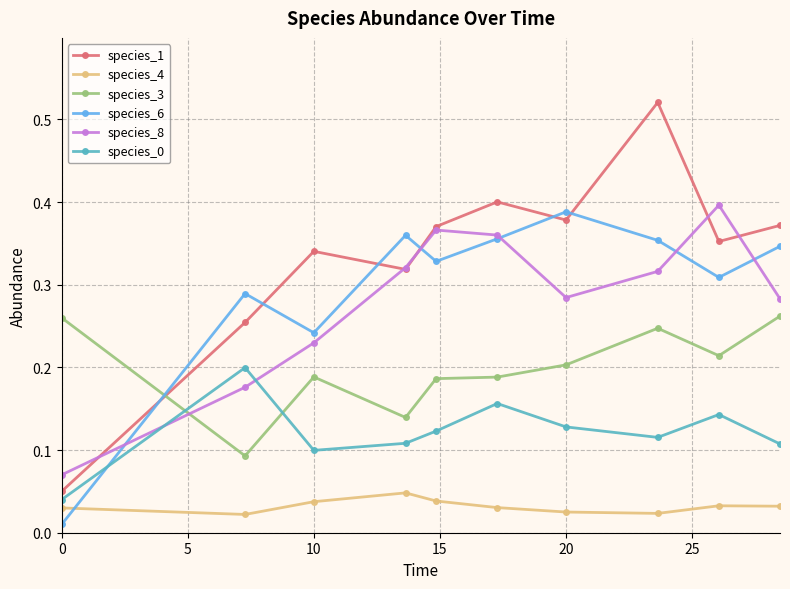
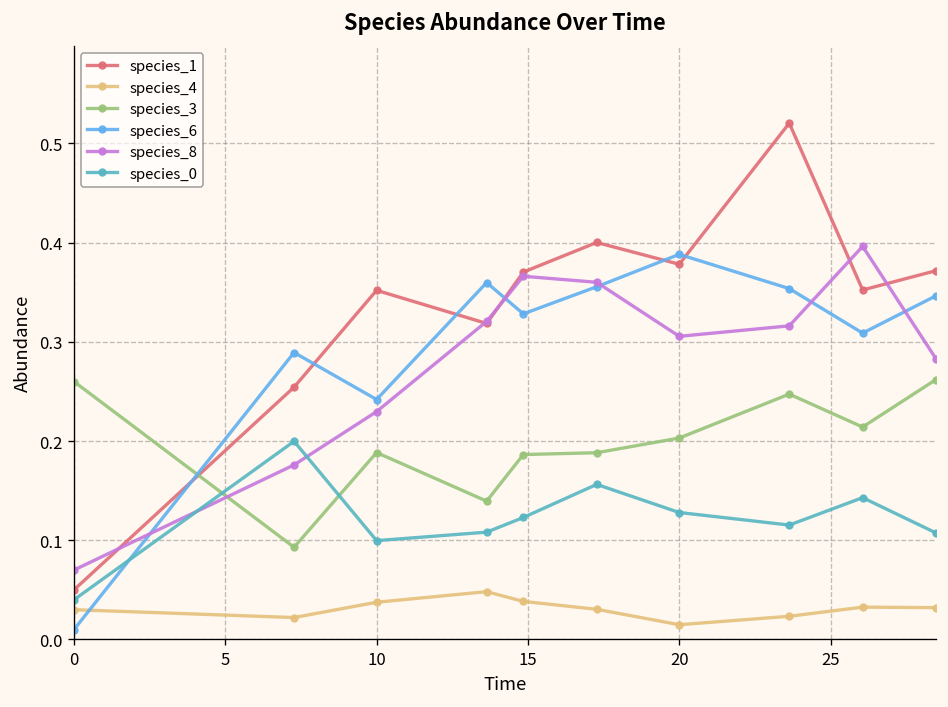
species_1, 10: 0.34 -> 0.35
species_4, 20: 0.03 -> 0.01
species_8, 20: 0.28 -> 0.31
